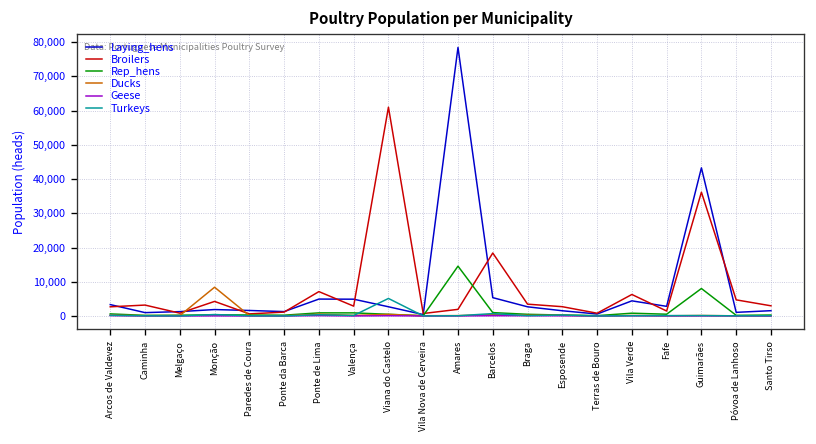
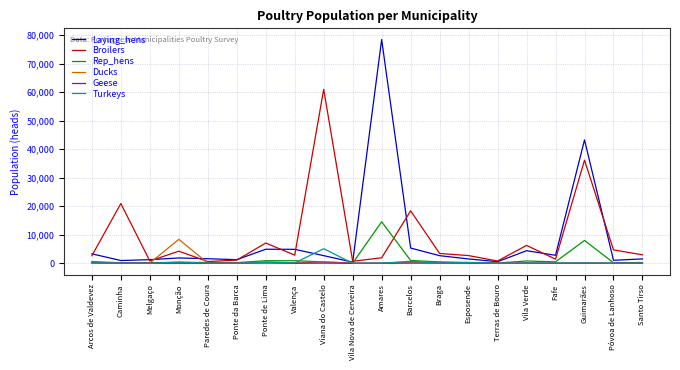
Broilers, Caminha: 3,000 -> 21,000
